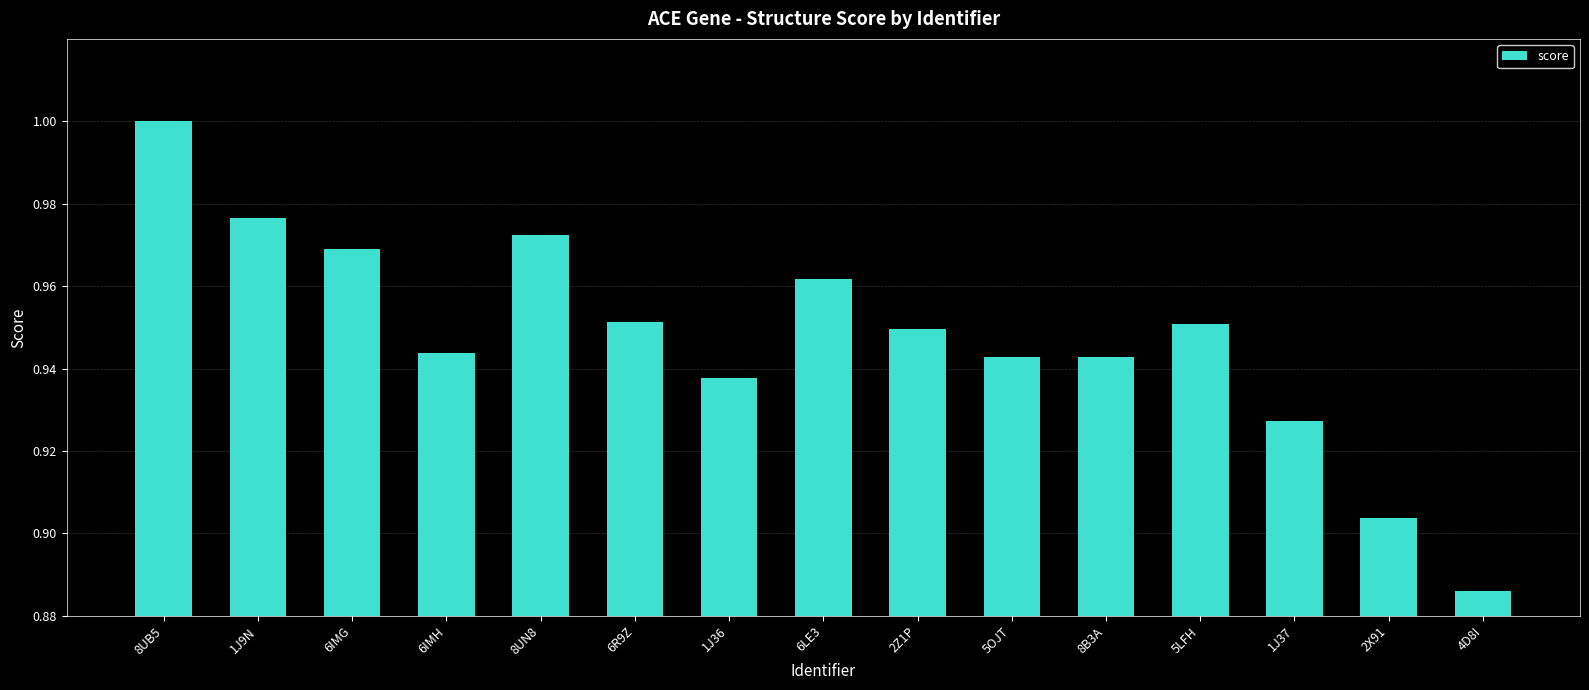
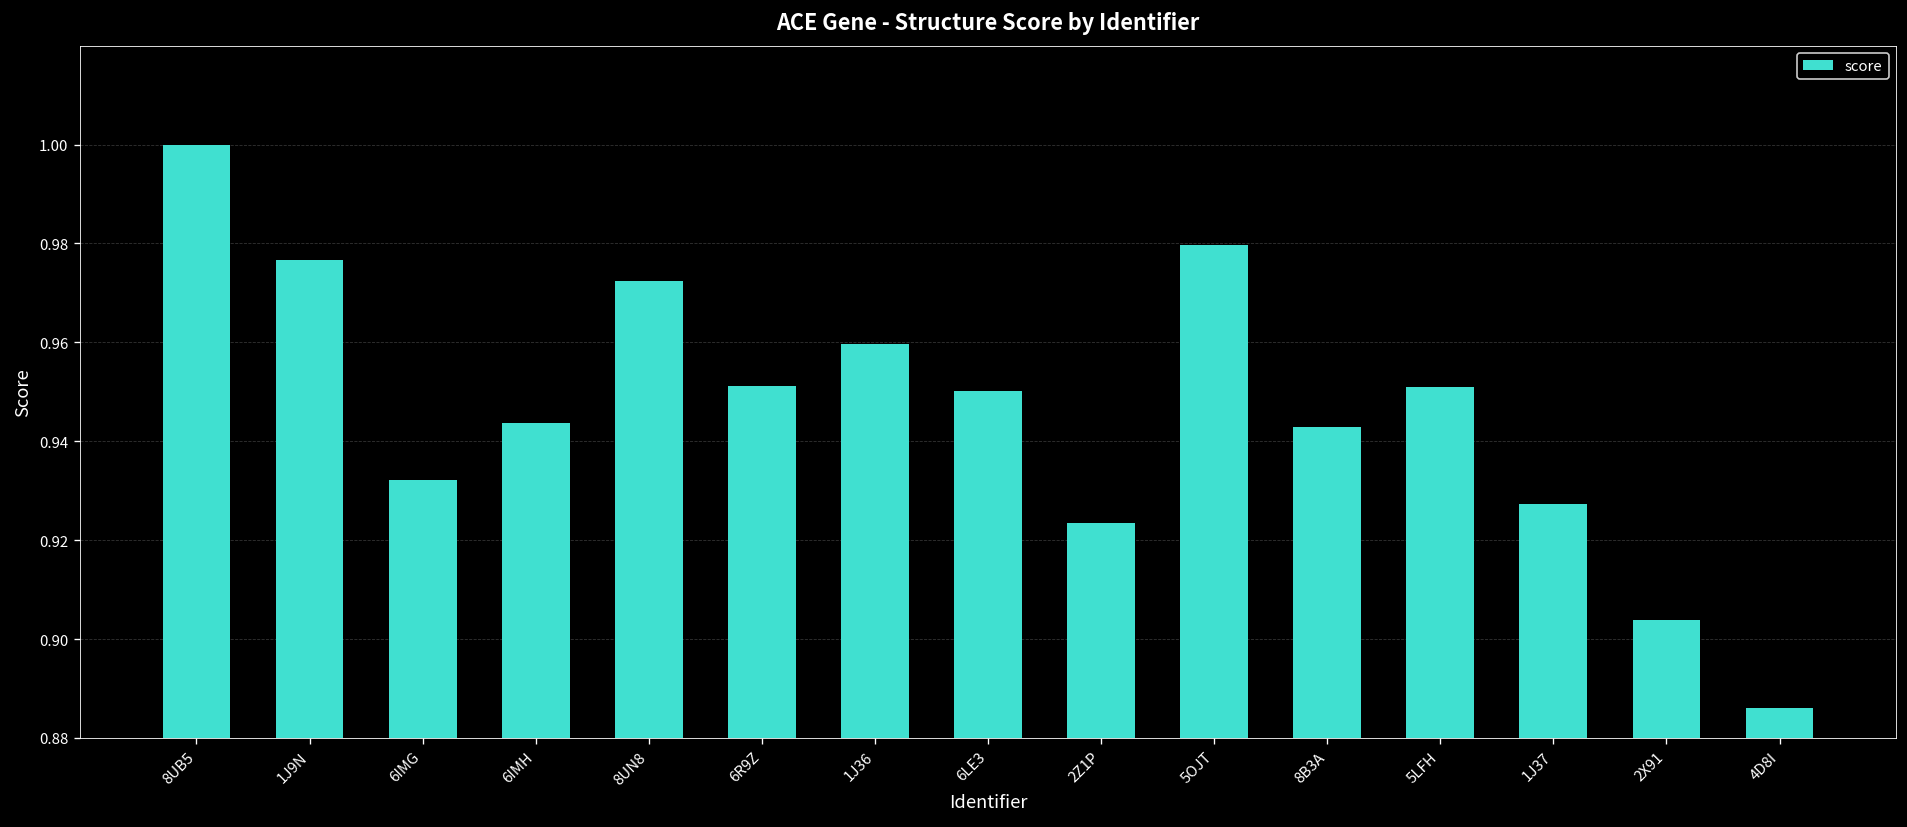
6IMG: 0.969 -> 0.932
1J36: 0.938 -> 0.960
6LE3: 0.962 -> 0.950
2Z1P: 0.949 -> 0.923
5OJT: 0.943 -> 0.980
